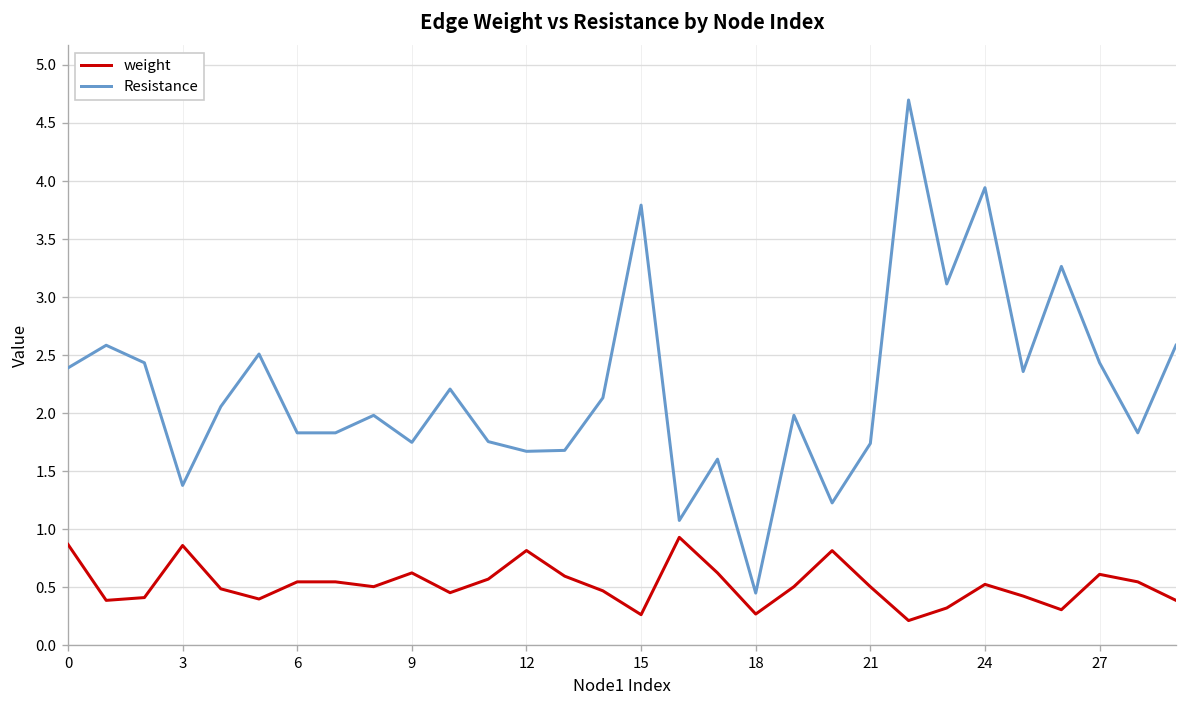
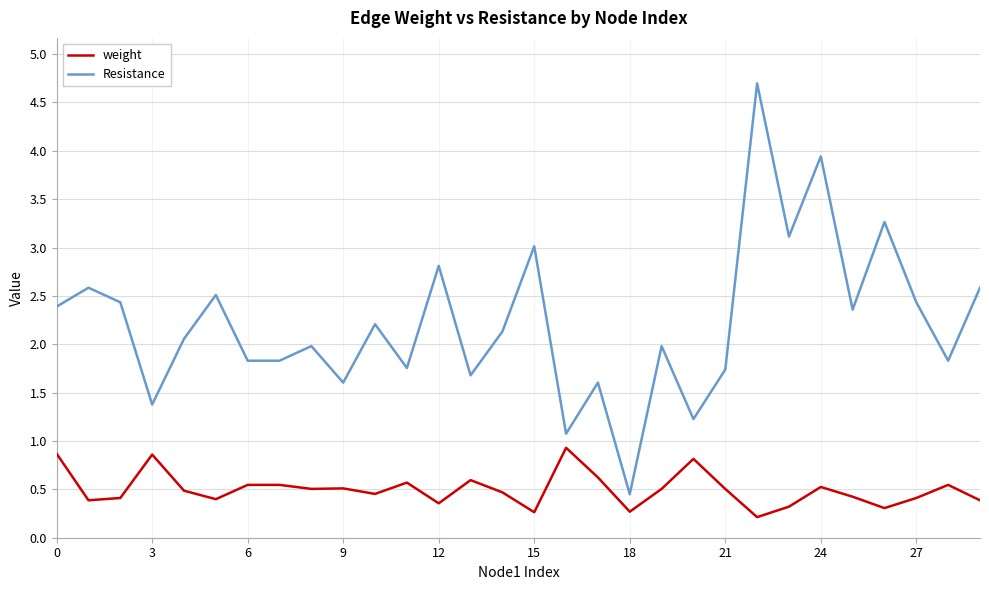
weight, 9: 0.6 -> 0.5
Resistance, 9: 1.7 -> 1.6
weight, 12: 0.8 -> 0.4
Resistance, 12: 1.7 -> 2.8
Resistance, 15: 3.8 -> 3.0
weight, 27: 0.6 -> 0.4
